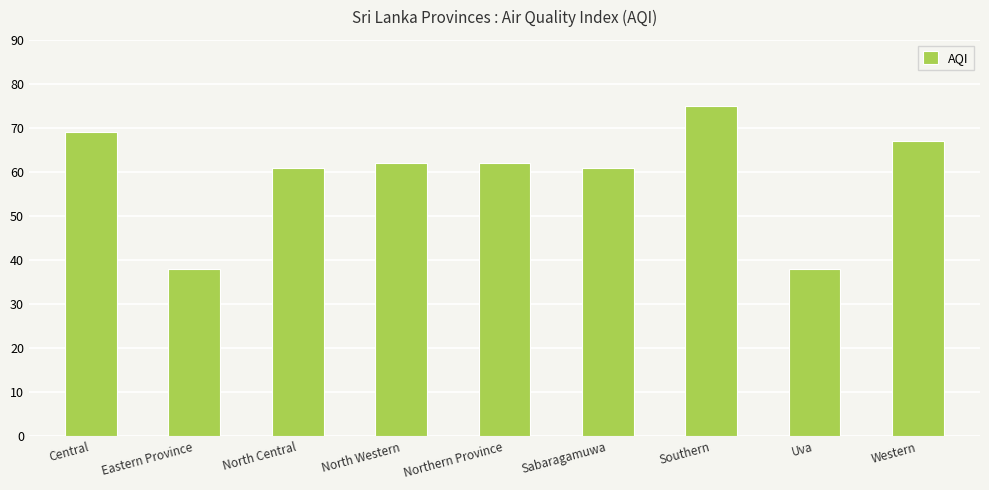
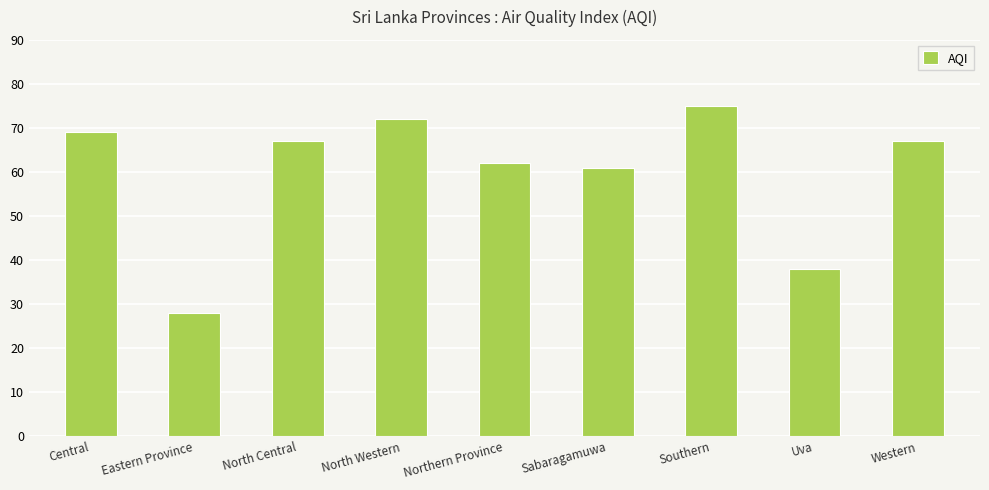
Eastern Province: 38 -> 28
North Central: 61 -> 67
North Western: 62 -> 72
